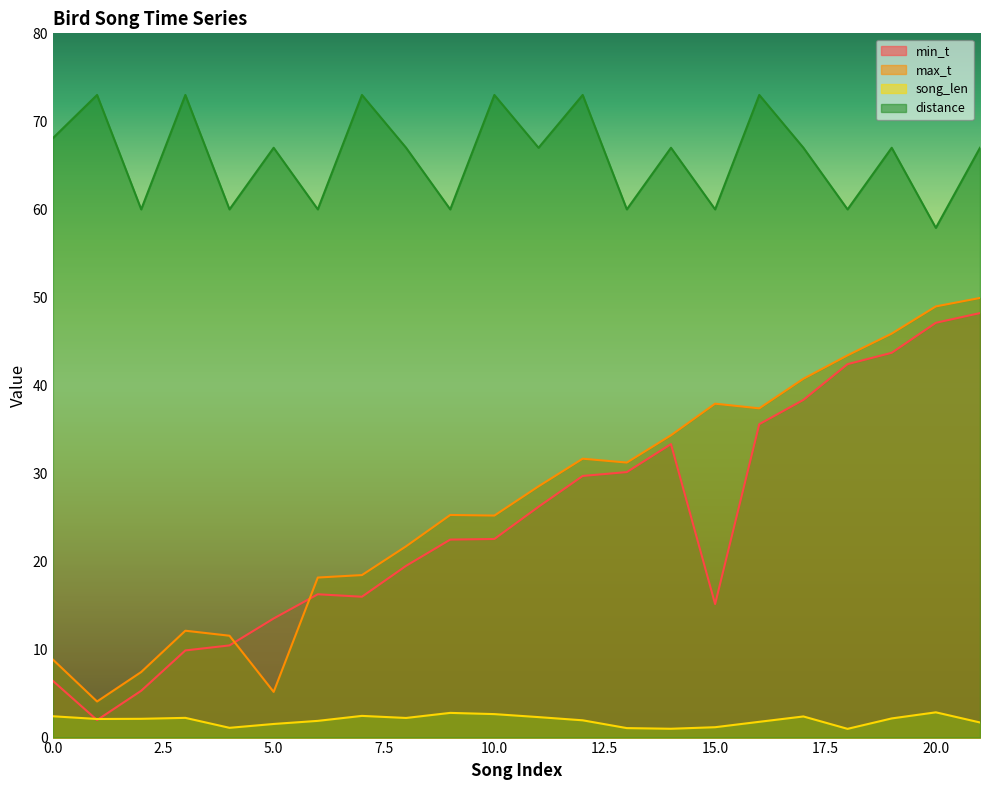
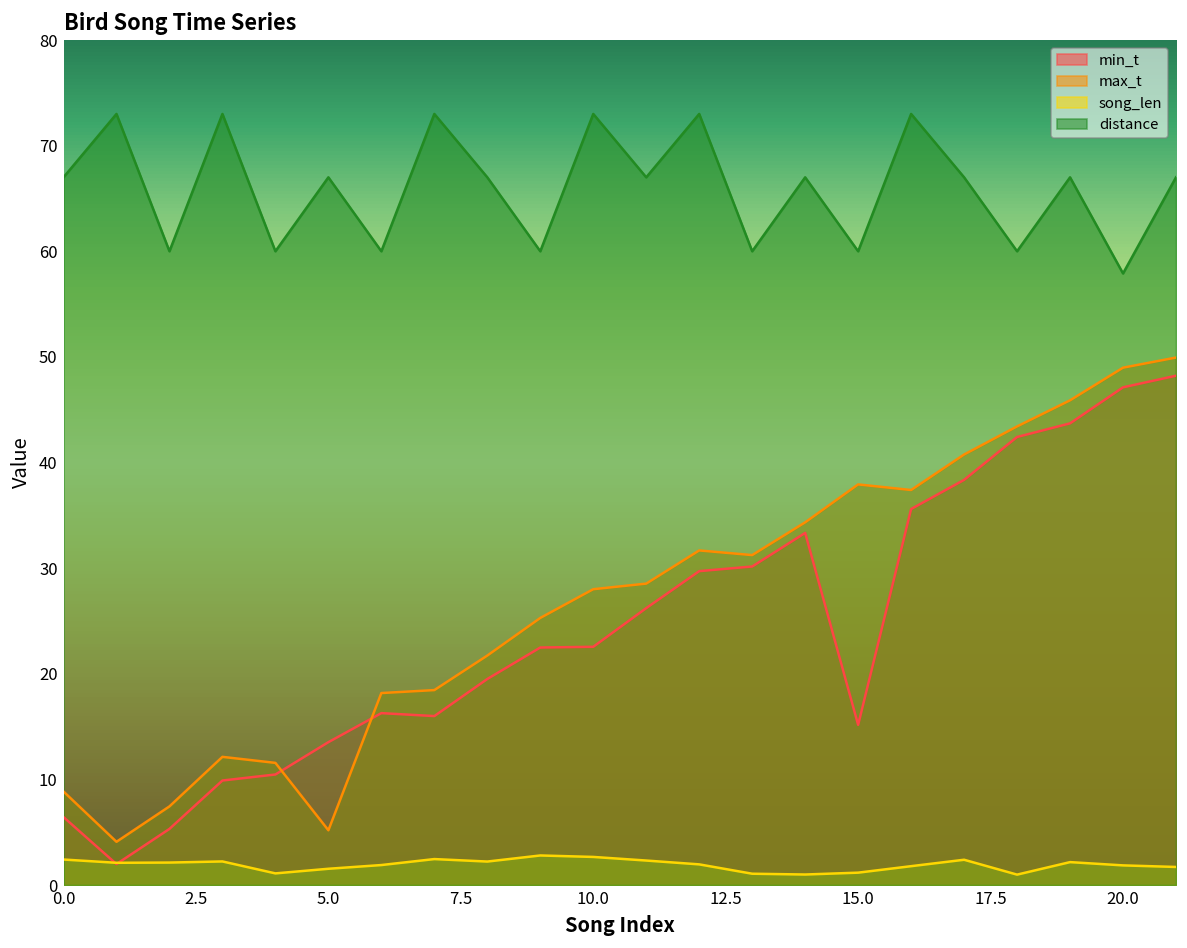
distance, 0.0: 68 -> 67
max_t, 10.0: 25 -> 28
song_len, 20.0: 3 -> 2
